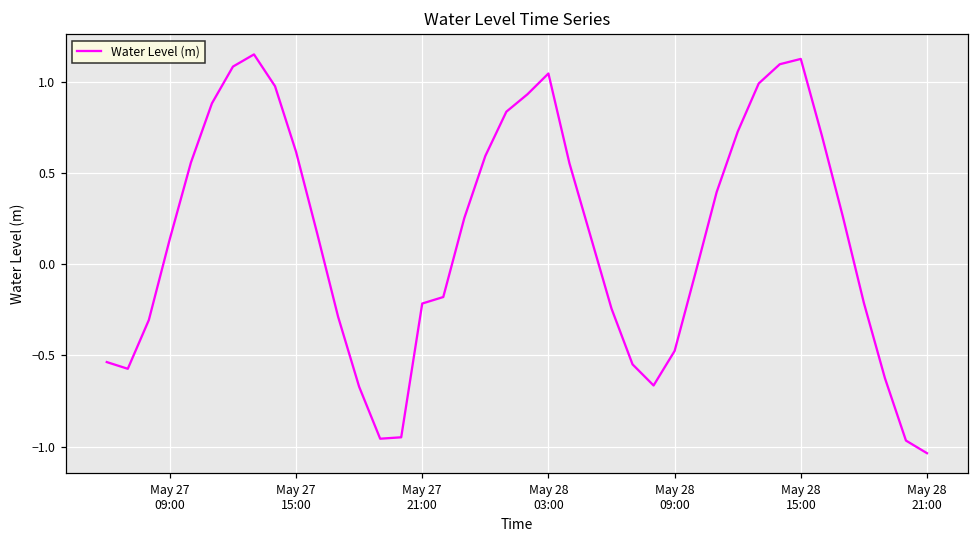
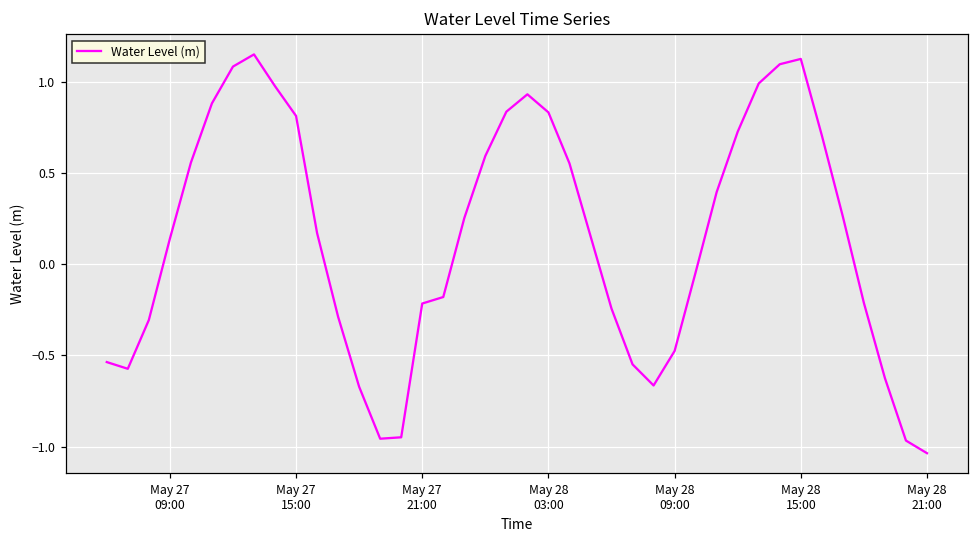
May 27 15:00: 0.62 -> 0.81
May 28 03:00: 1.04 -> 0.83
